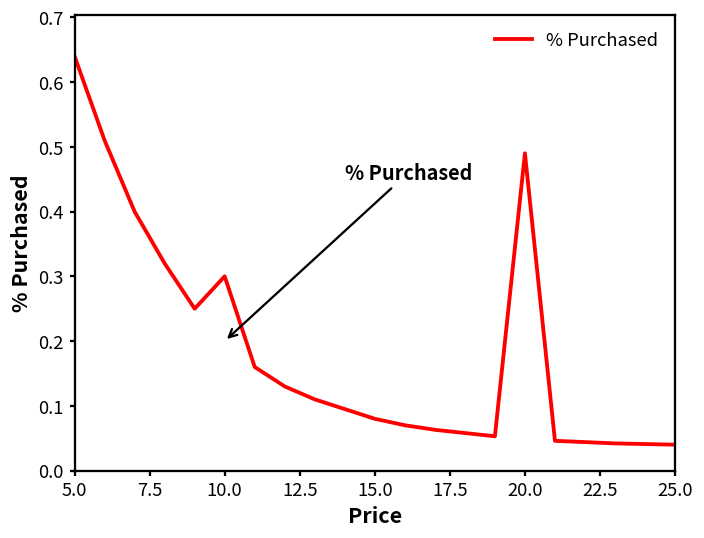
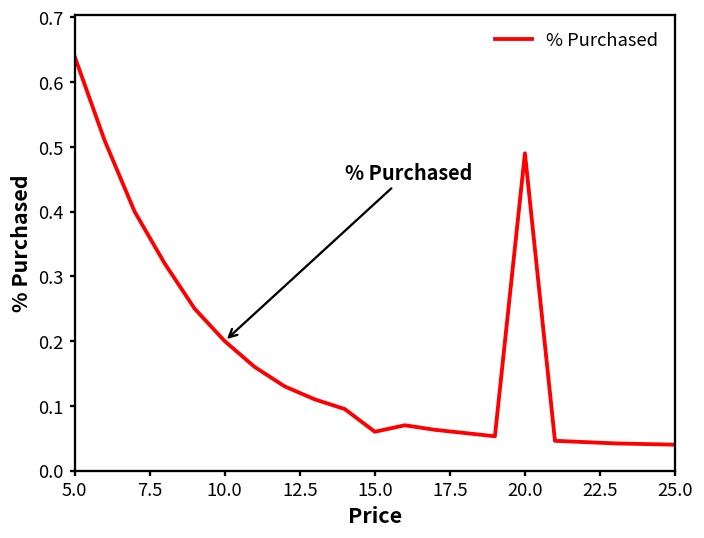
10.0: 0.3 -> 0.2
15.0: 0.08 -> 0.06
